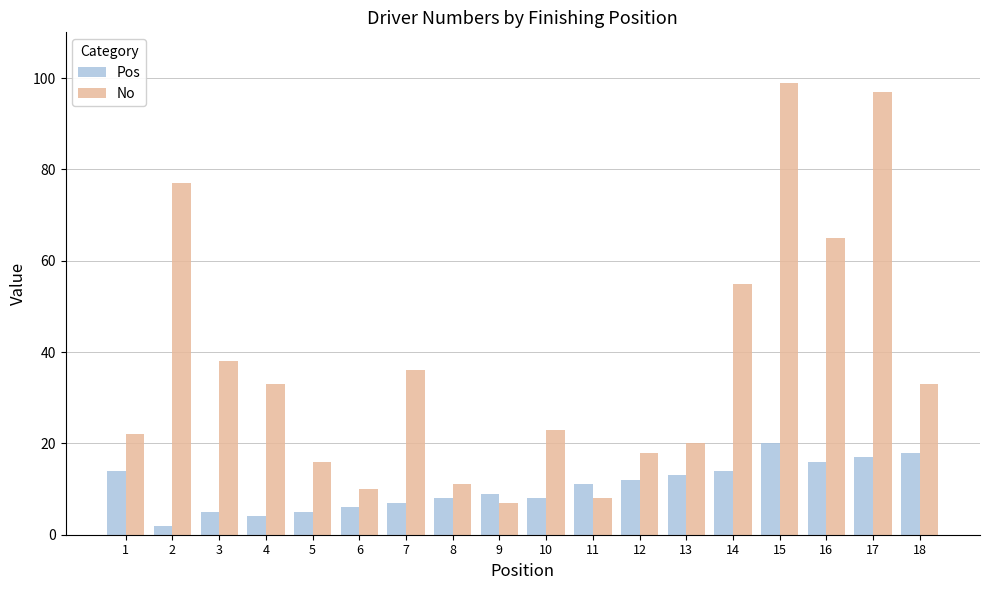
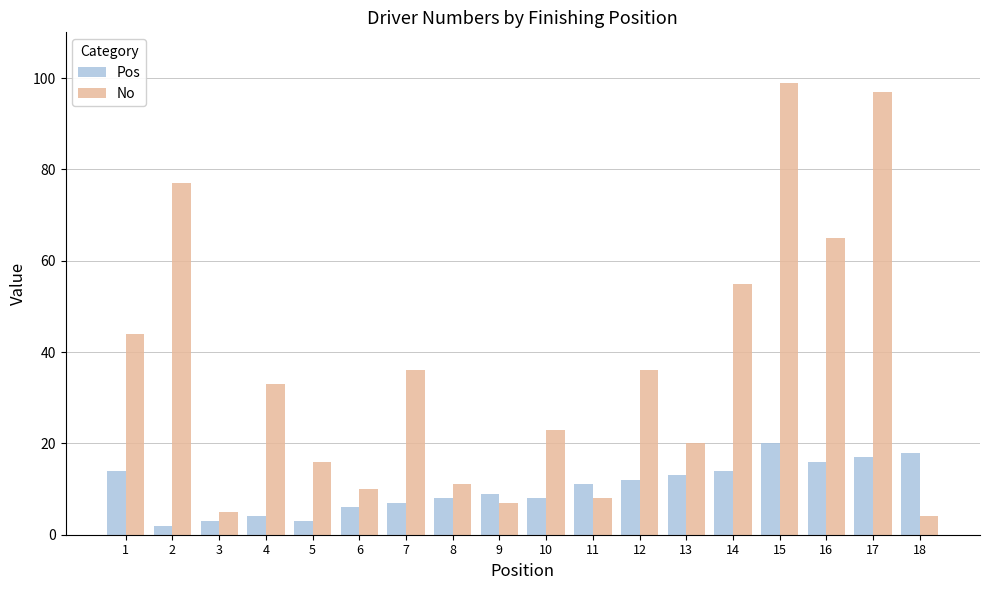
No, 1: 22 -> 44
Pos, 3: 5 -> 3
No, 3: 38 -> 5
Pos, 5: 5 -> 3
No, 12: 18 -> 36
No, 18: 33 -> 4
